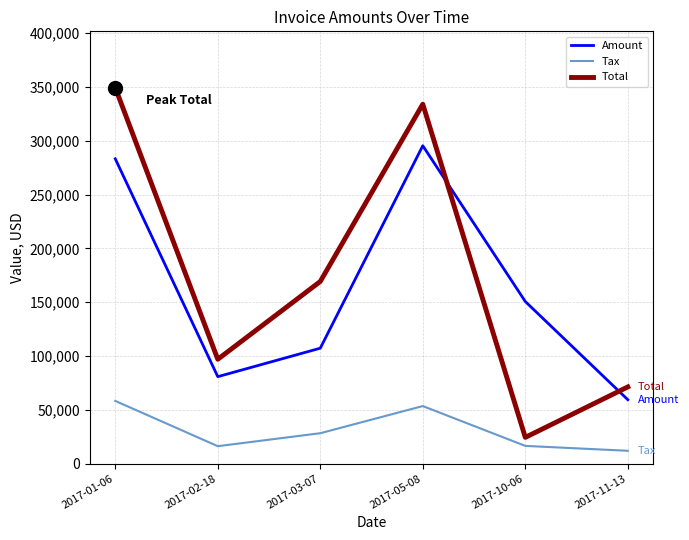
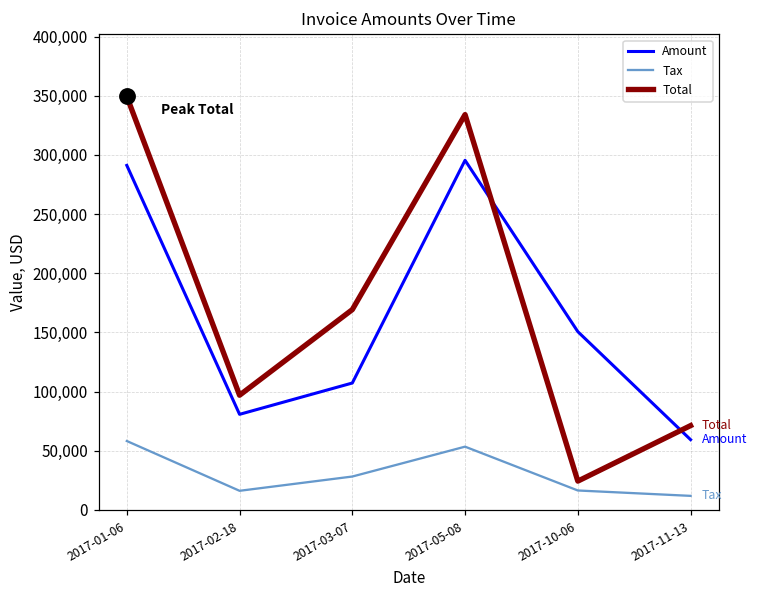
Amount, 2017-01-06: 283,000 -> 291,000
